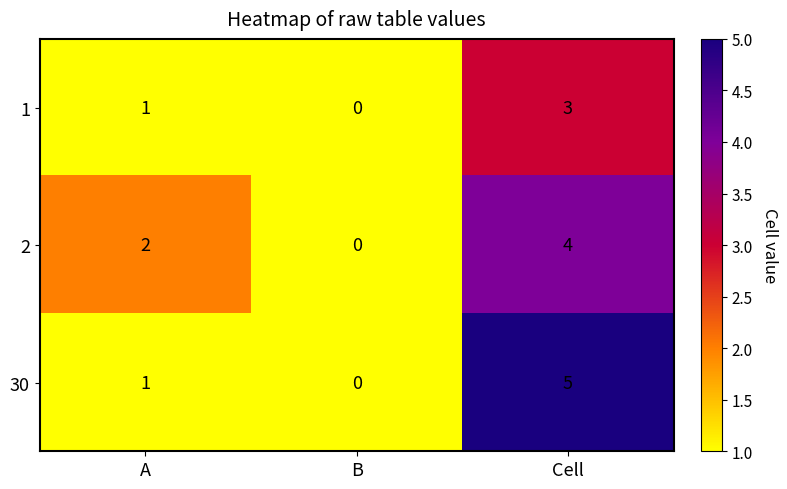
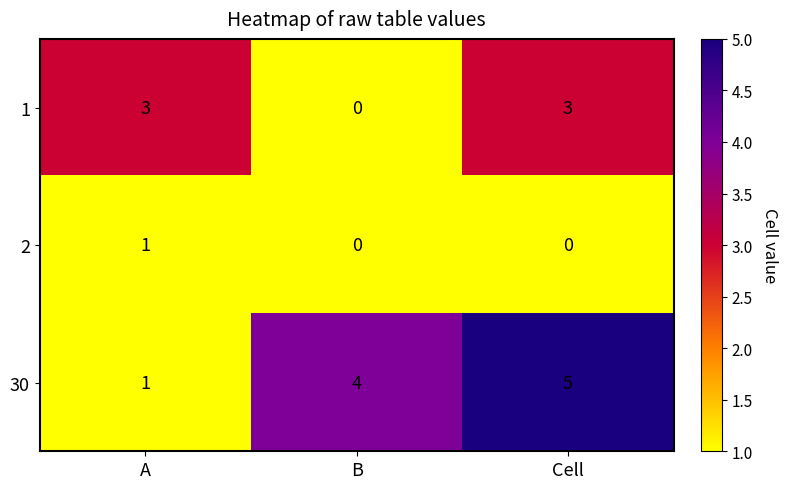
1, A: 1 -> 3
2, A: 2 -> 1
2, Cell: 4 -> 0
30, B: 0 -> 4
